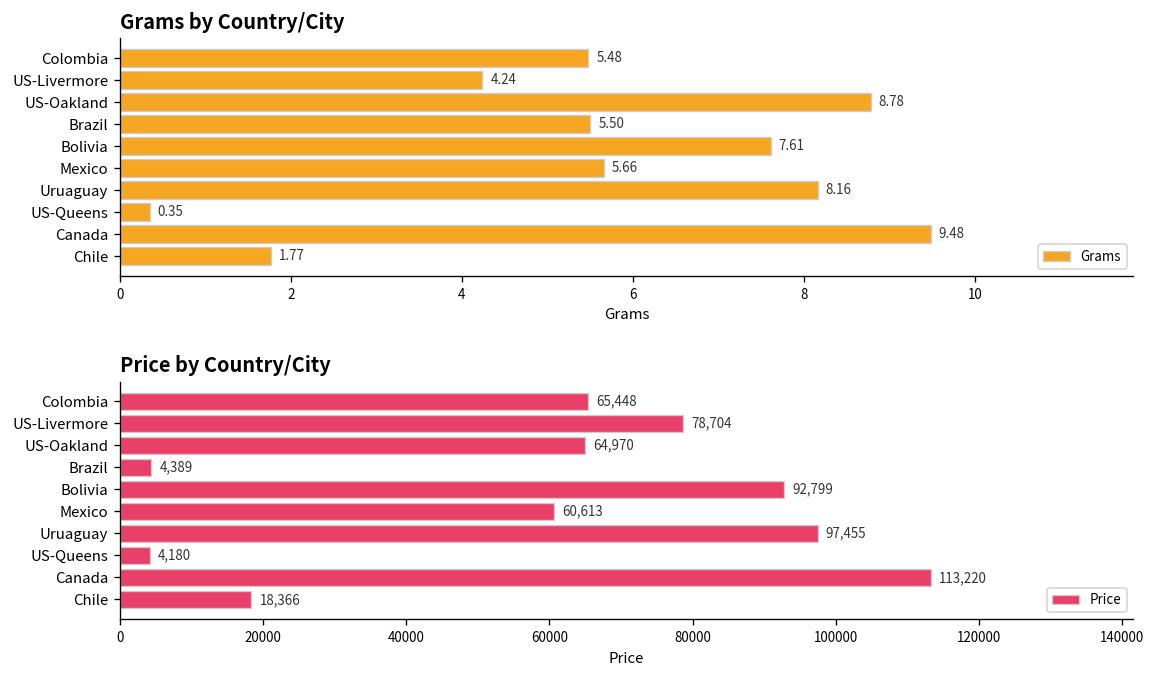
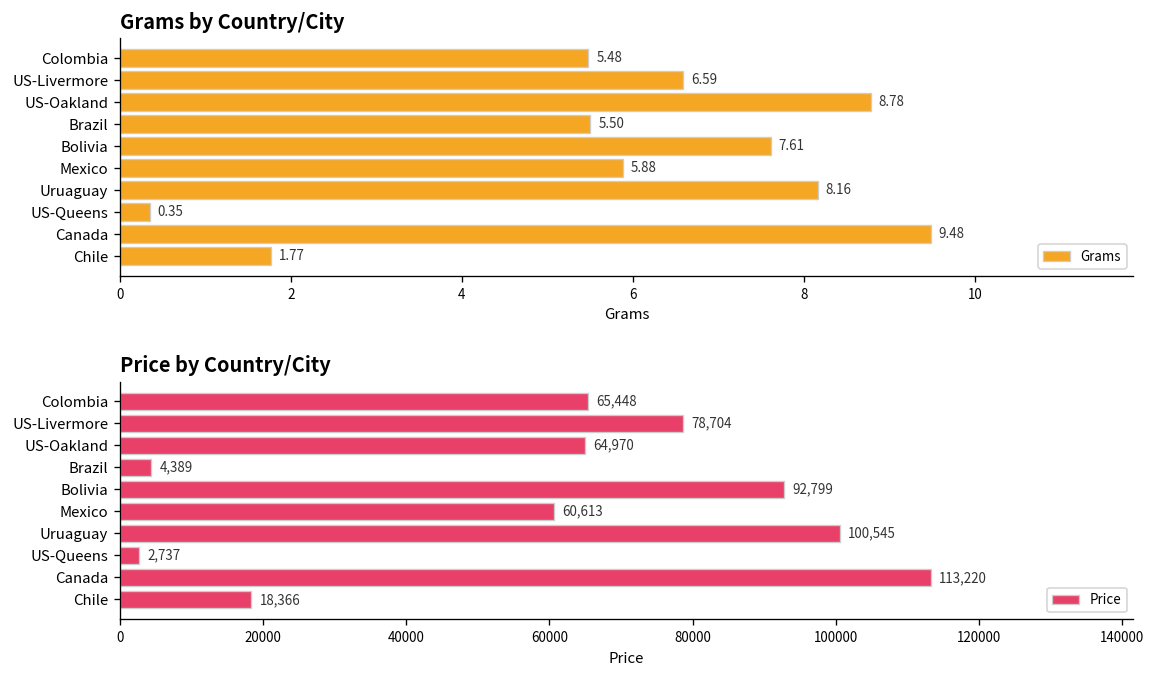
Grams by Country/City, US-Livermore: 4.24 -> 6.59
Grams by Country/City, Mexico: 5.66 -> 5.88
Price by Country/City, Uruaguay: 97,455 -> 100,545
Price by Country/City, US-Queens: 4,180 -> 2,737
